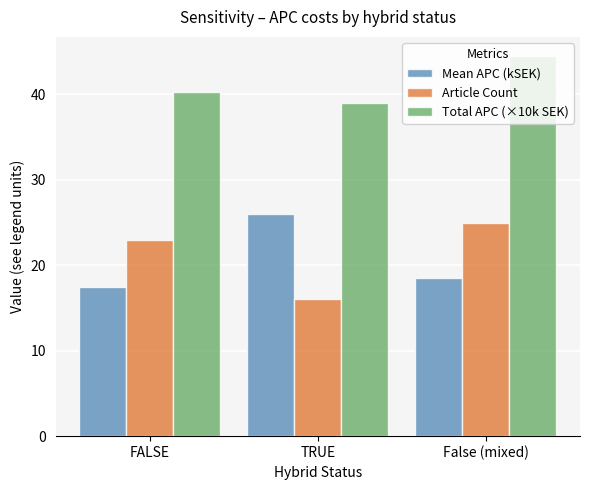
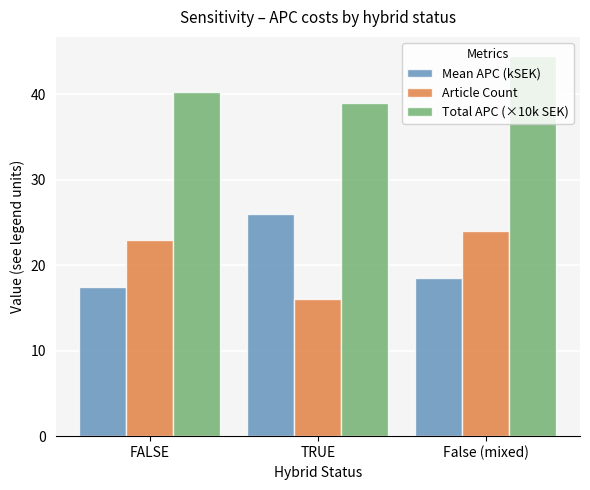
Article Count, False (mixed): 25 -> 24
